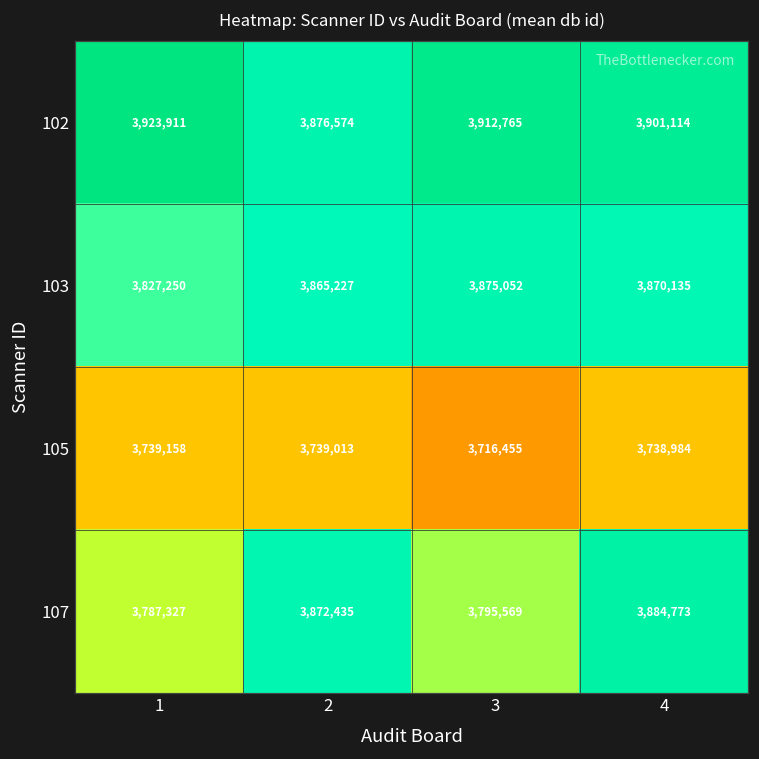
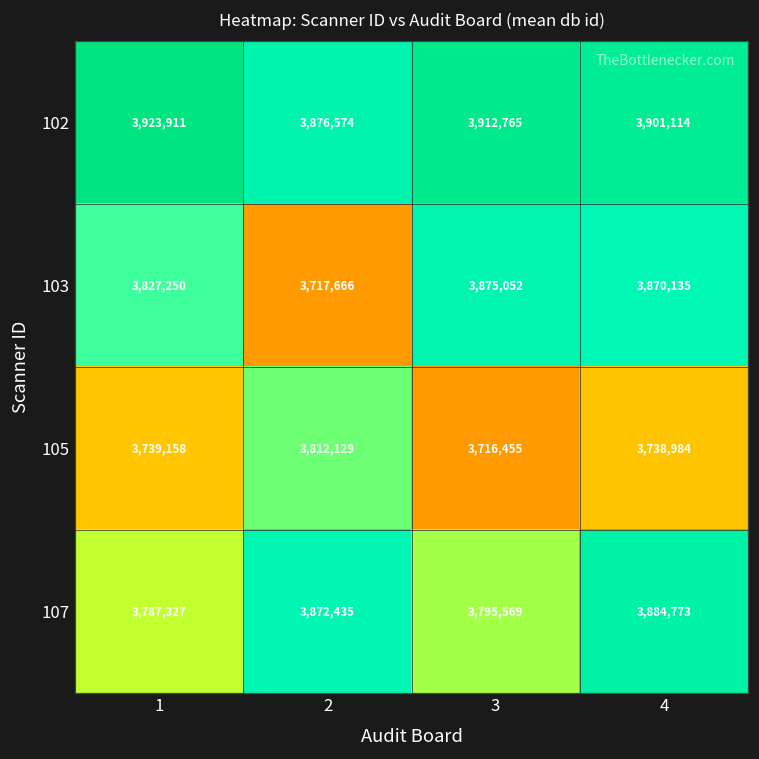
103, 2: 3,865,227 -> 3,717,666
105, 2: 3,739,013 -> 3,812,129
